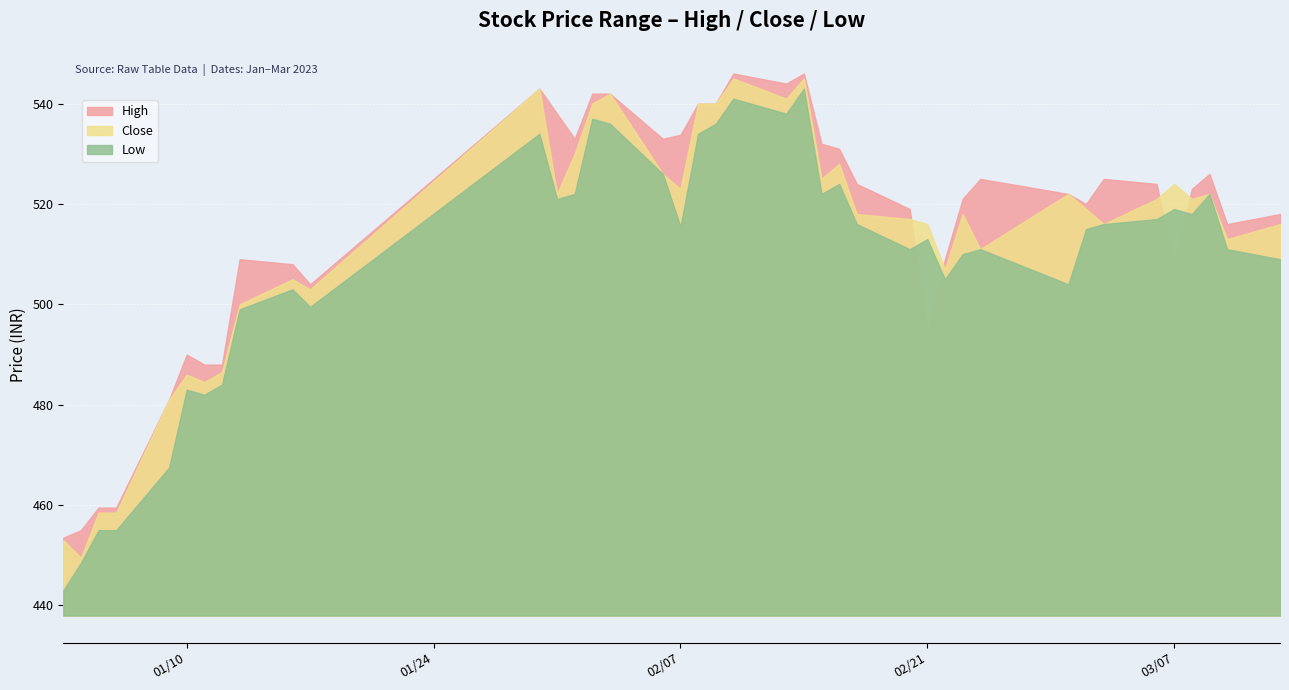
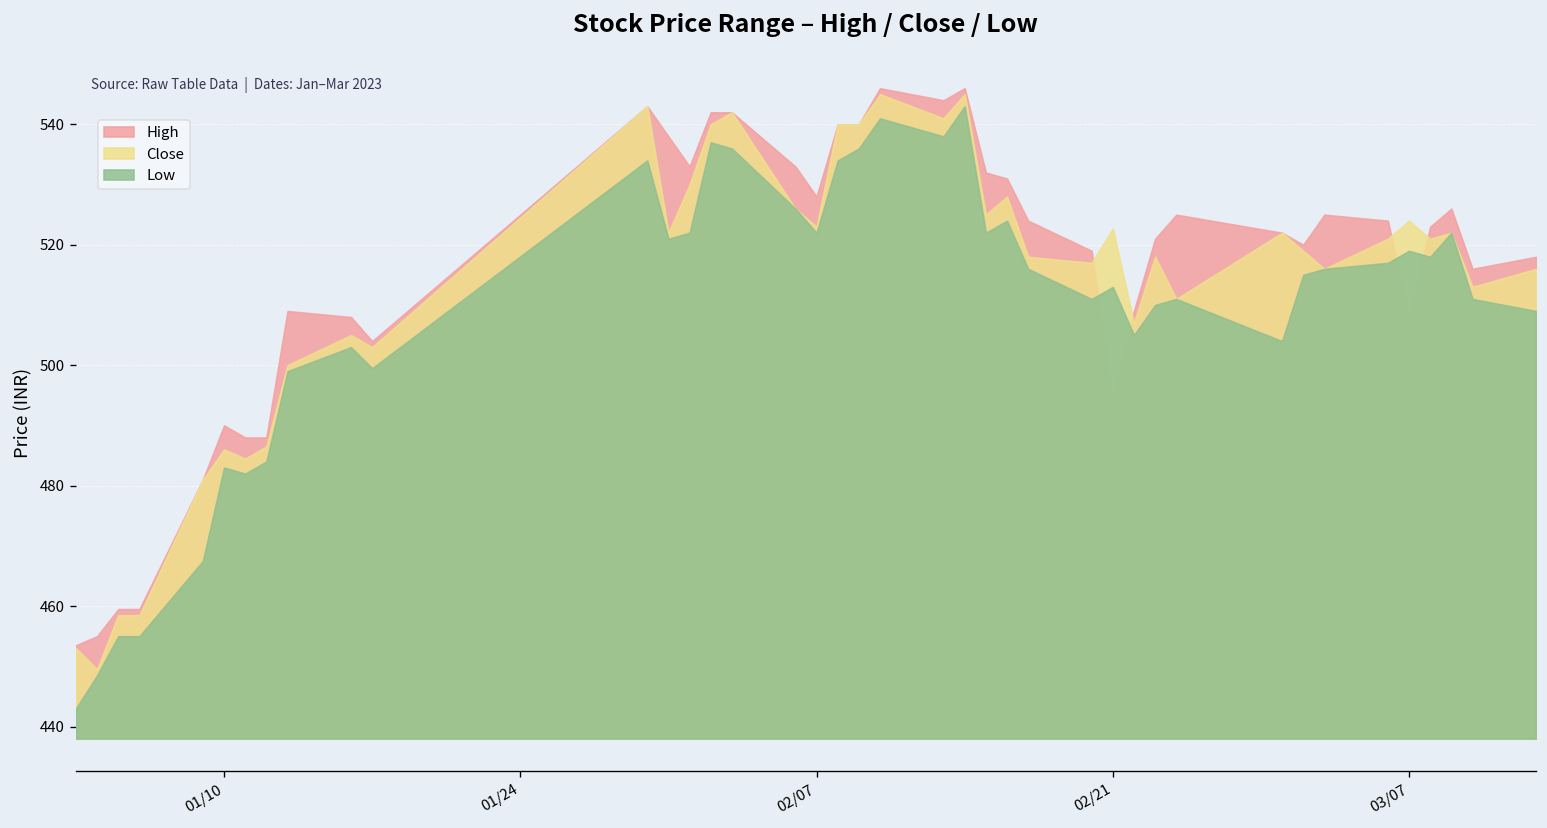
High, 02/07: 534 -> 528
Low, 02/07: 516 -> 522
Close, 02/21: 516 -> 523
